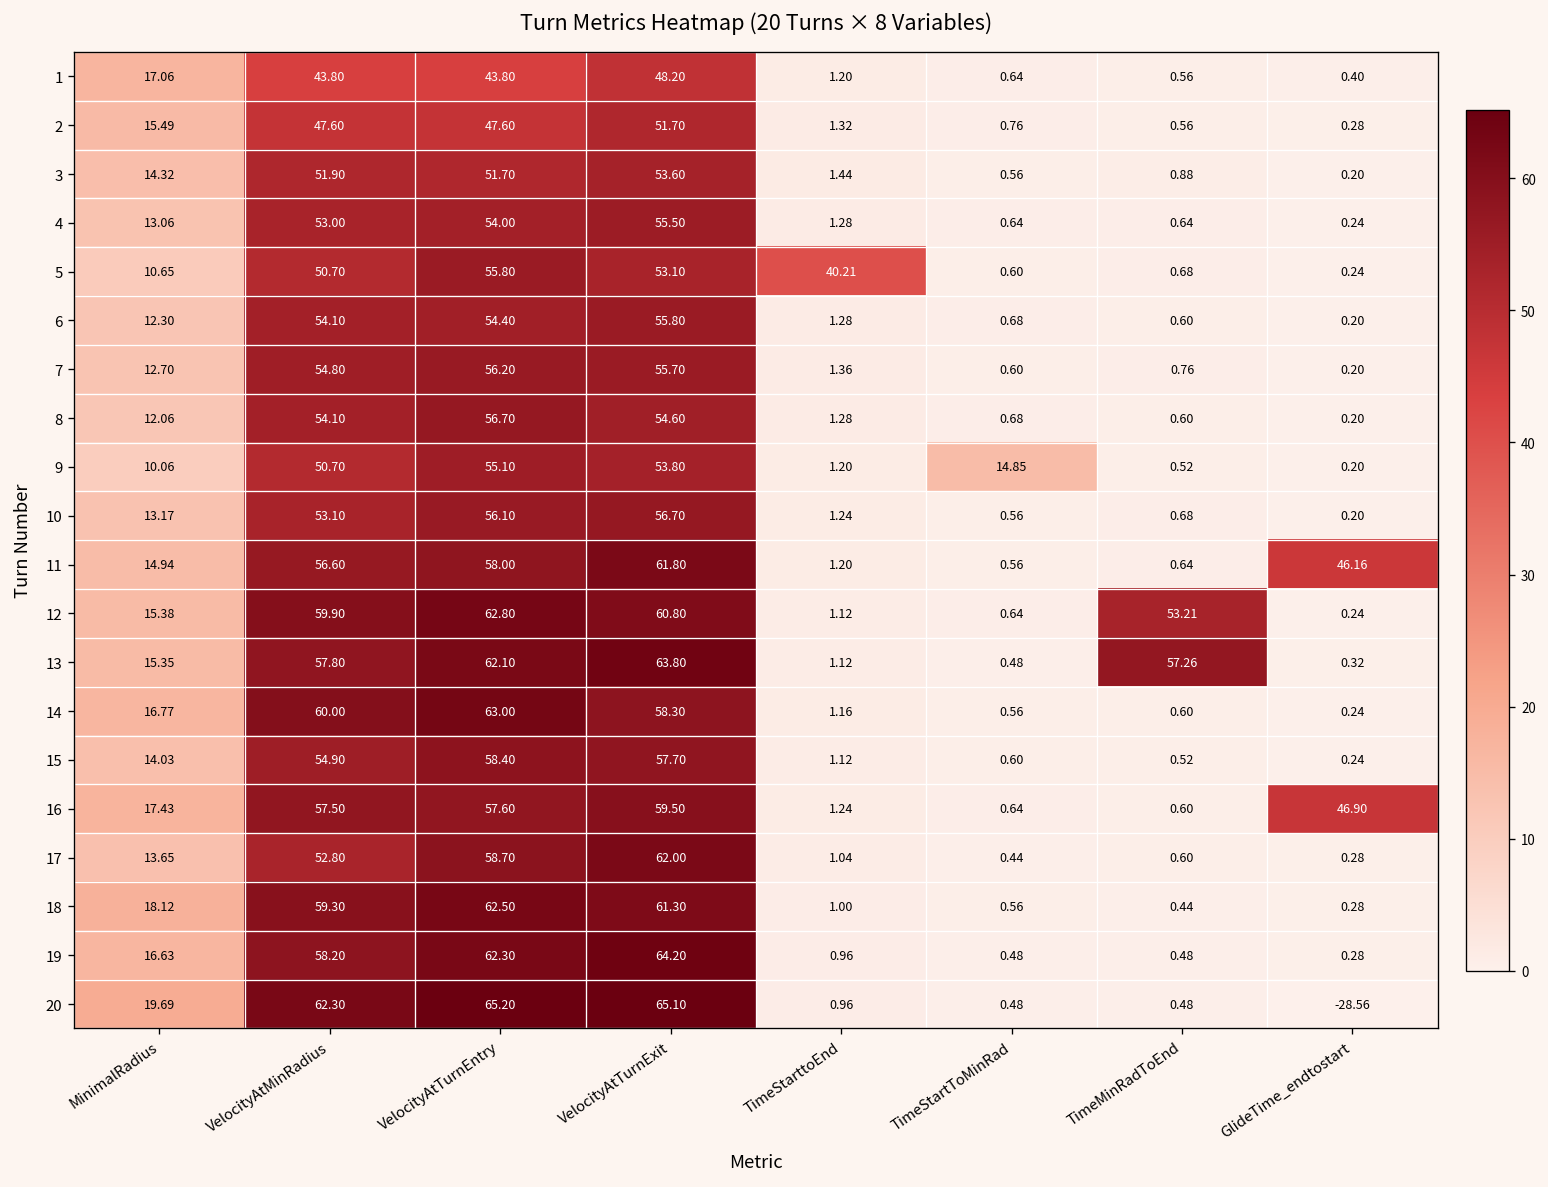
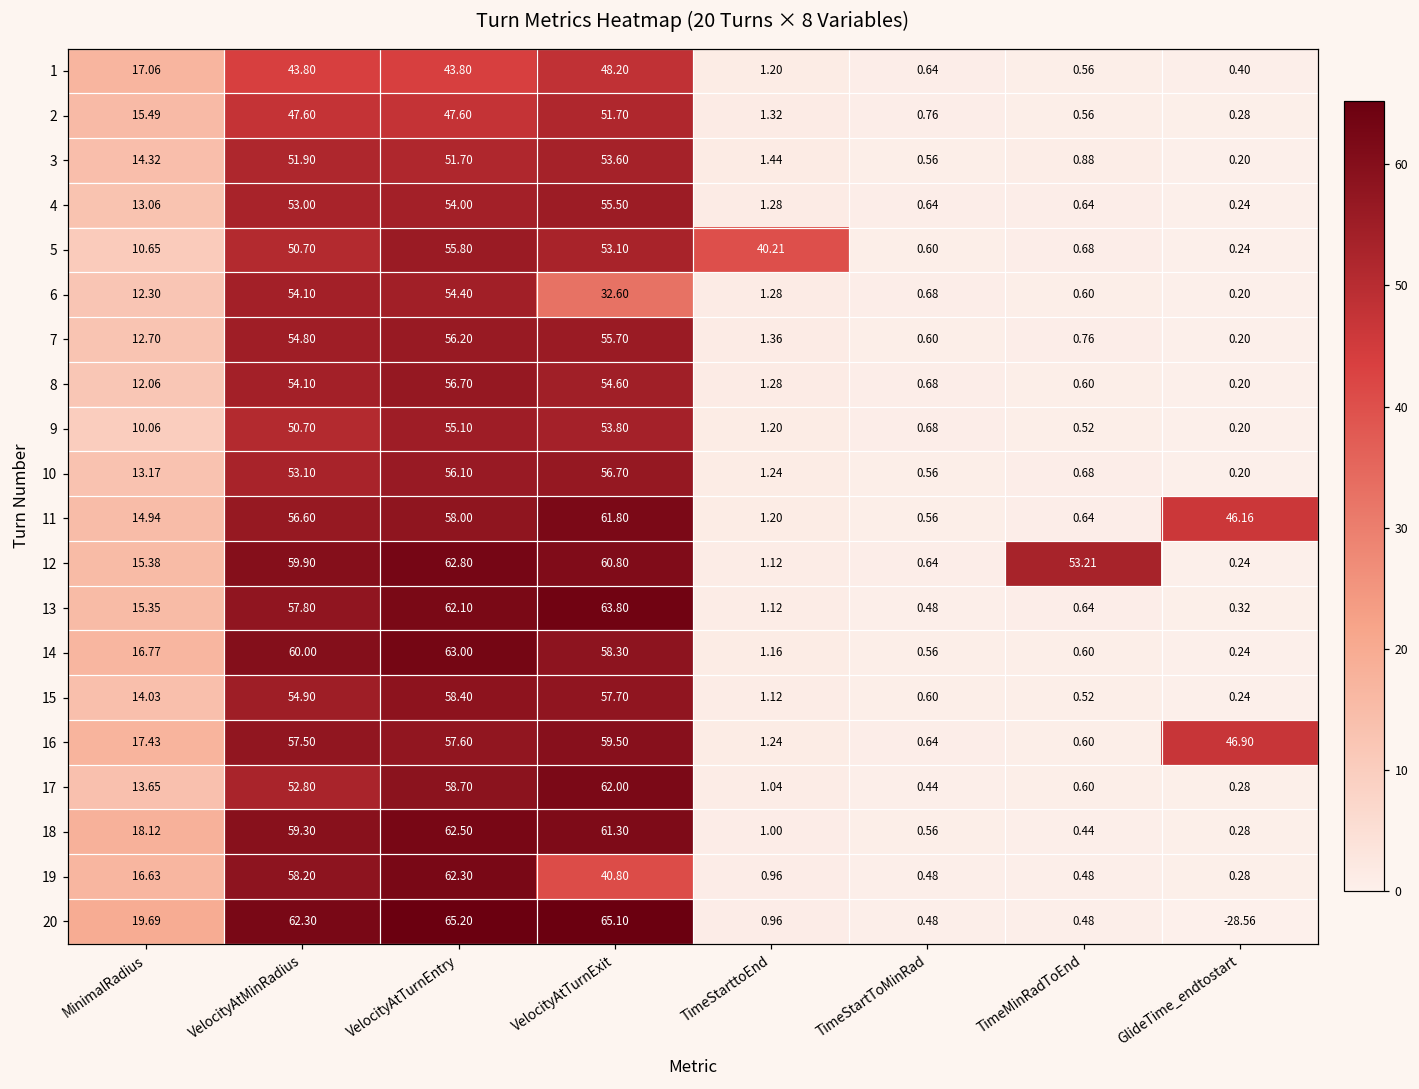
6, VelocityAtTurnExit: 55.80 -> 32.60
9, TimeStartToMinRad: 14.85 -> 0.68
13, TimeMinRadToEnd: 57.26 -> 0.64
19, VelocityAtTurnExit: 64.20 -> 40.80
